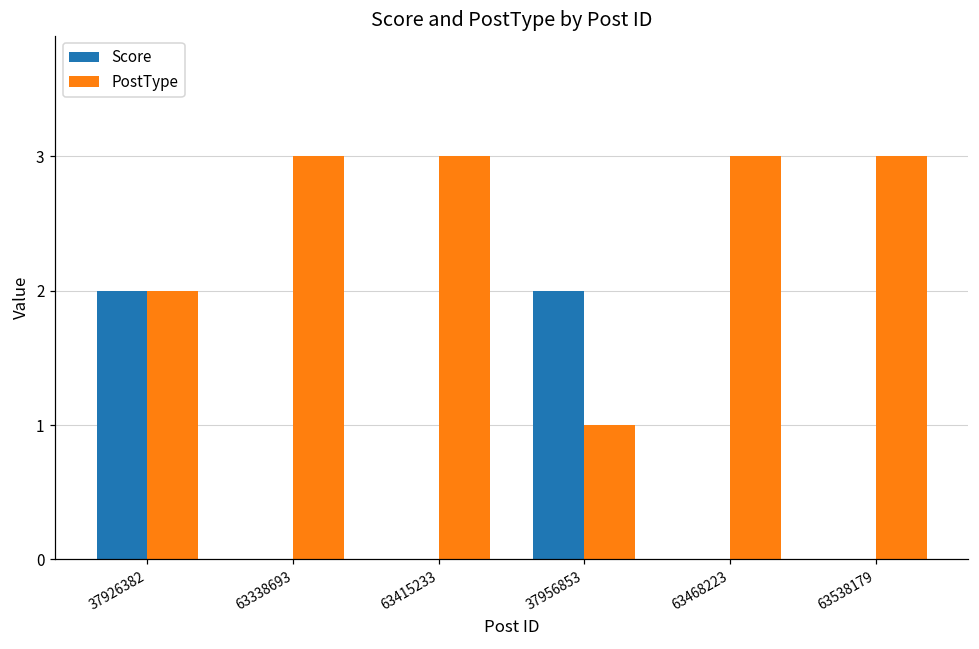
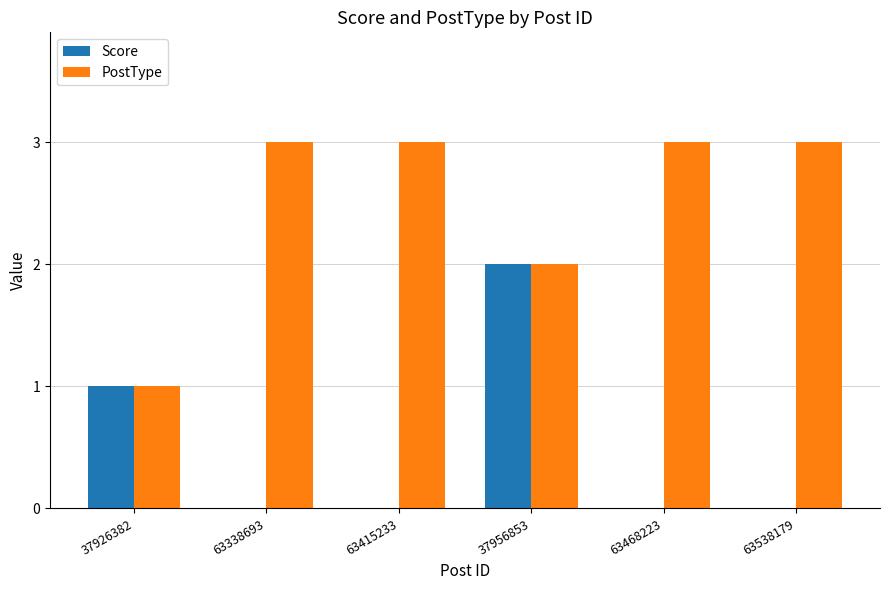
Score, 37926382: 2 -> 1
PostType, 37926382: 2 -> 1
PostType, 37956853: 1 -> 2
